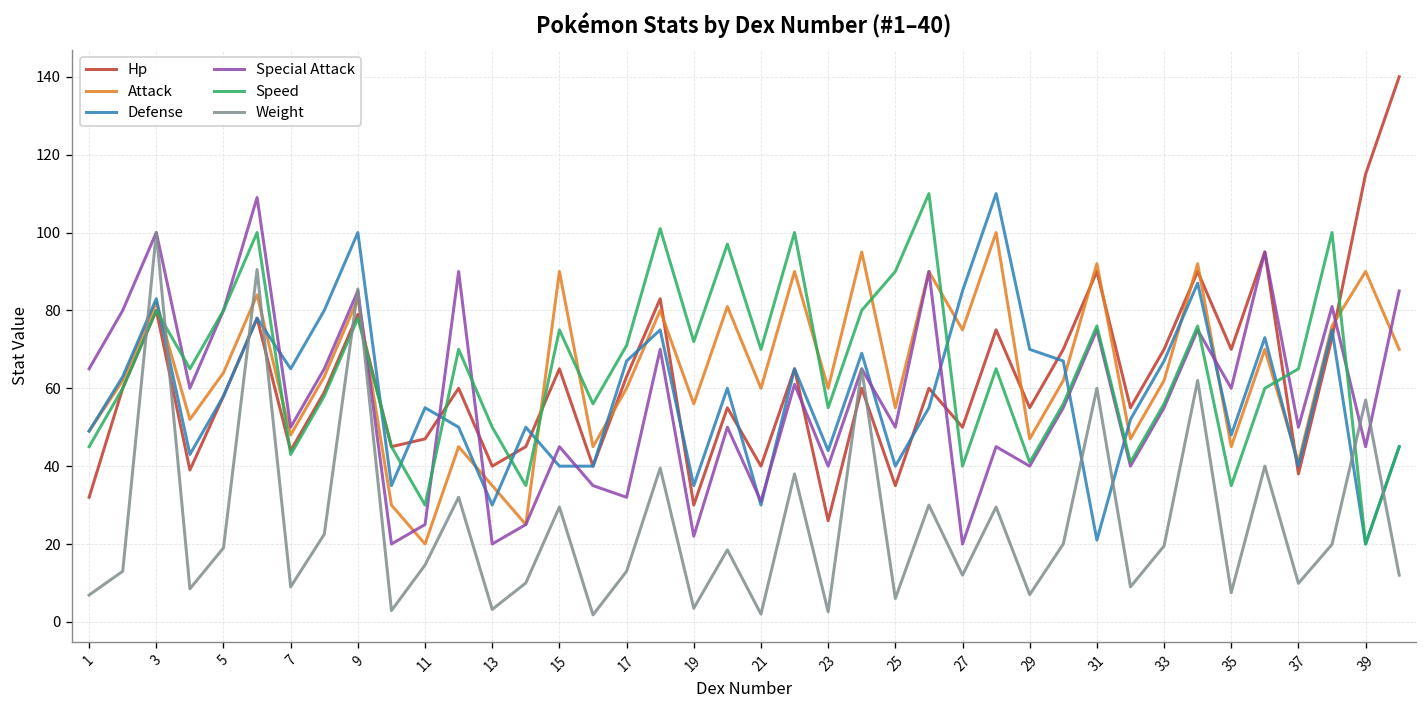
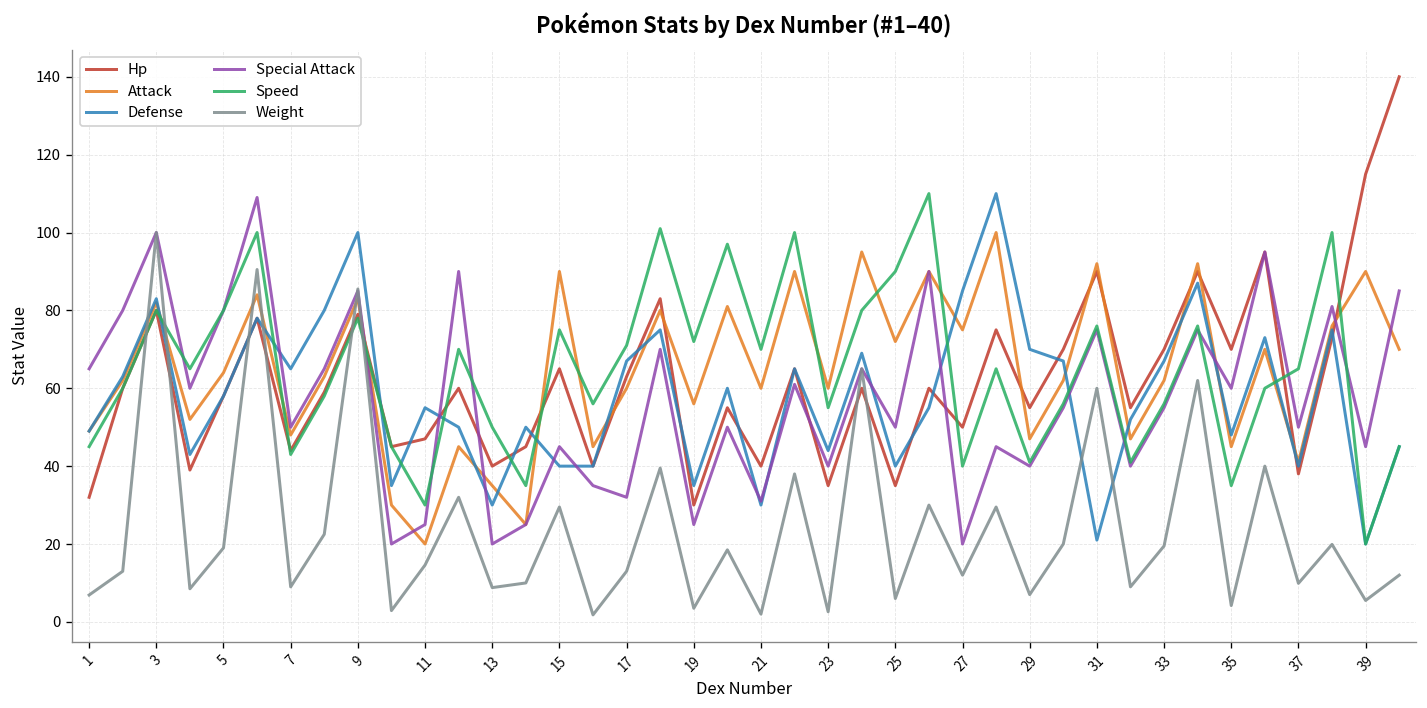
Weight, 13: 3 -> 9
Special Attack, 19: 22 -> 25
Hp, 23: 26 -> 35
Attack, 25: 55 -> 72
Weight, 35: 8 -> 4
Weight, 39: 57 -> 6
